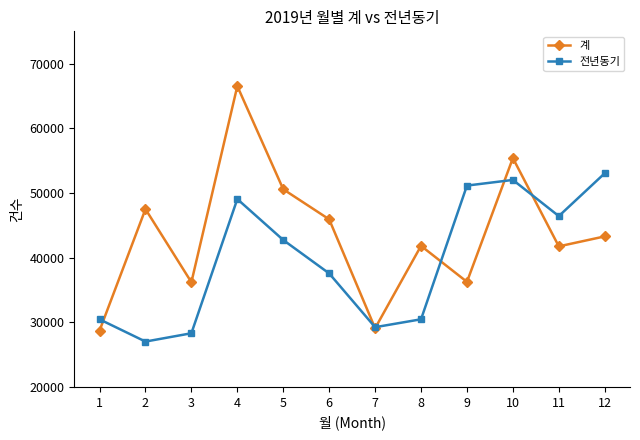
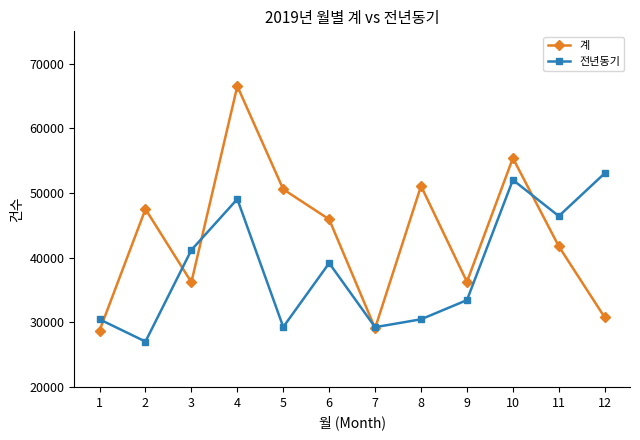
전년동기, 3: 28000 -> 41000
전년동기, 5: 43000 -> 29000
전년동기, 6: 38000 -> 39000
계, 8: 42000 -> 51000
전년동기, 9: 51000 -> 33000
계, 12: 43000 -> 31000
